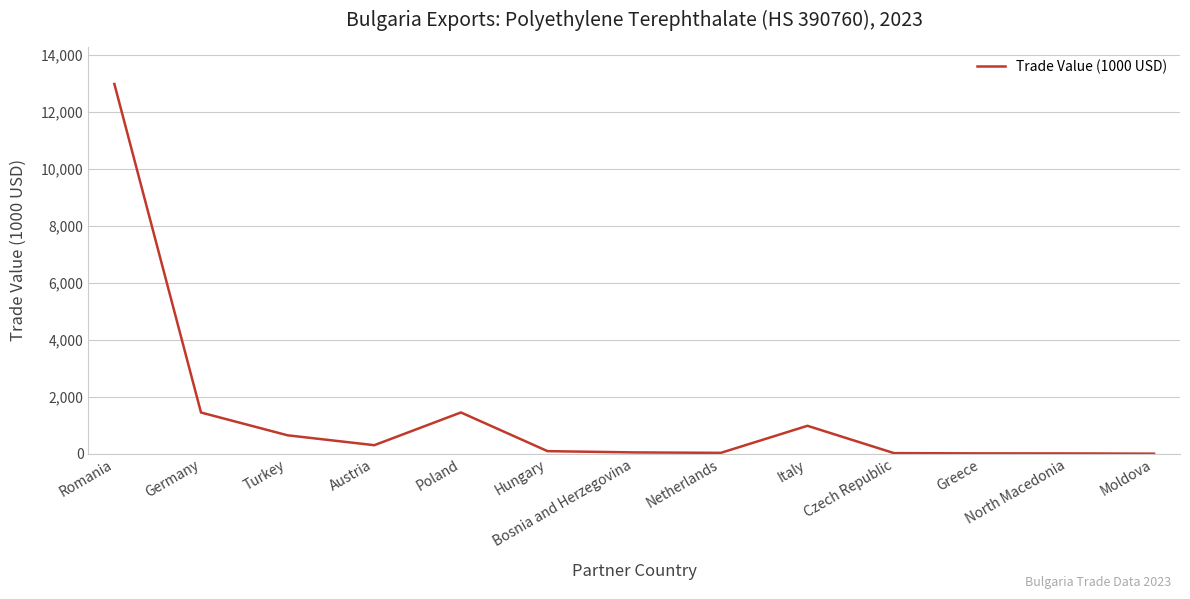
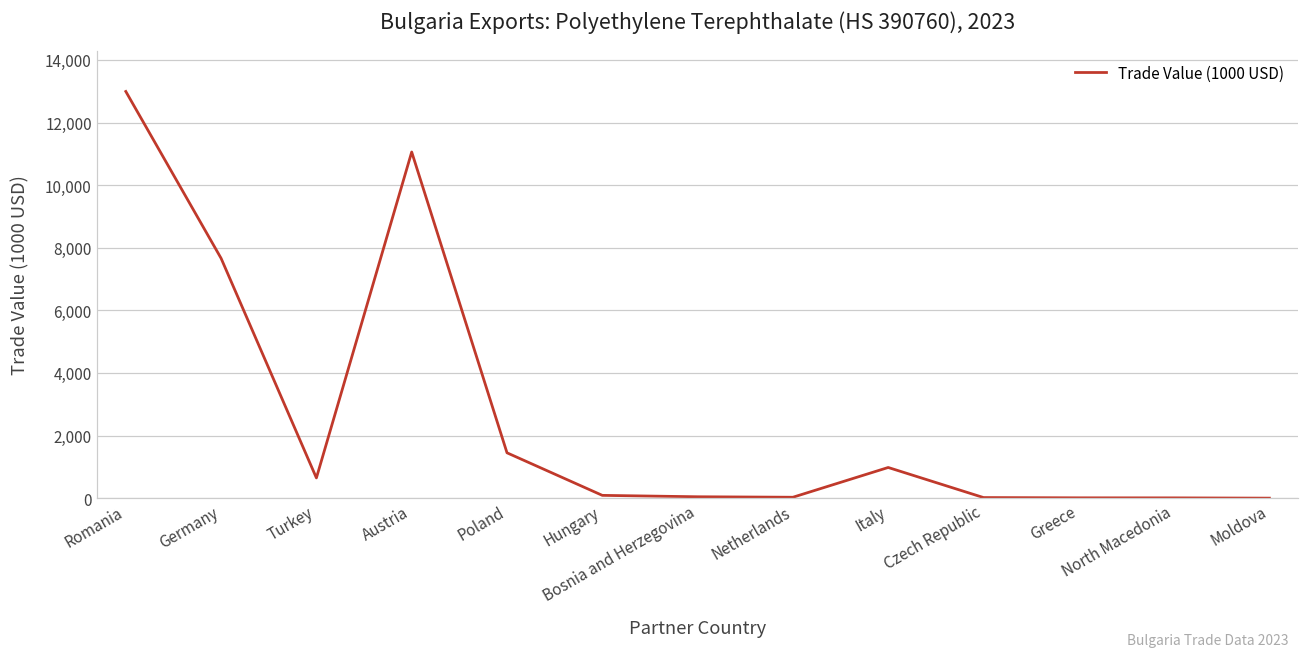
Germany: 1,400 -> 7,700
Austria: 300 -> 11,100
